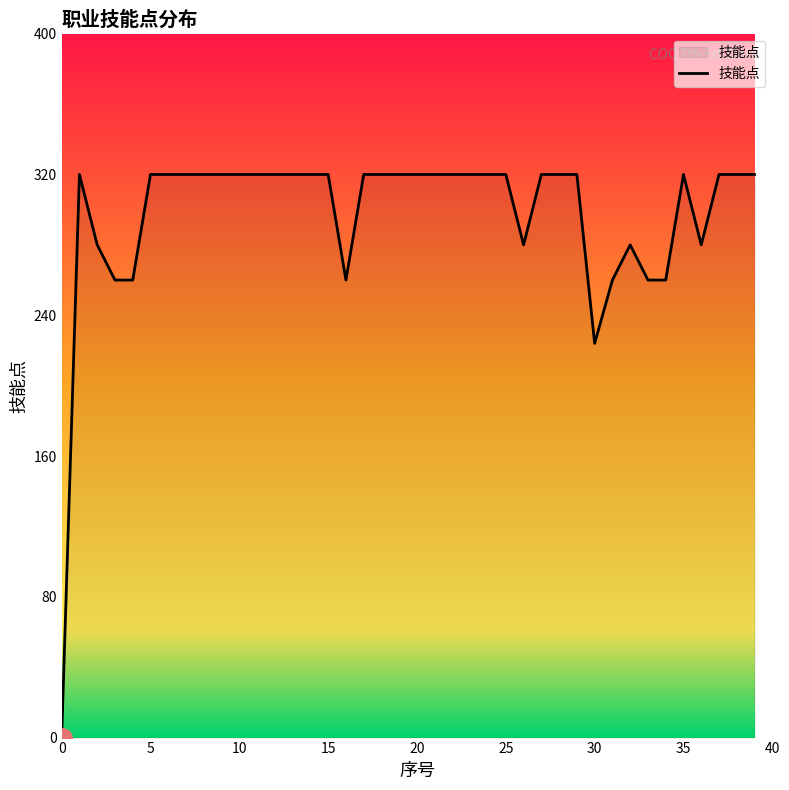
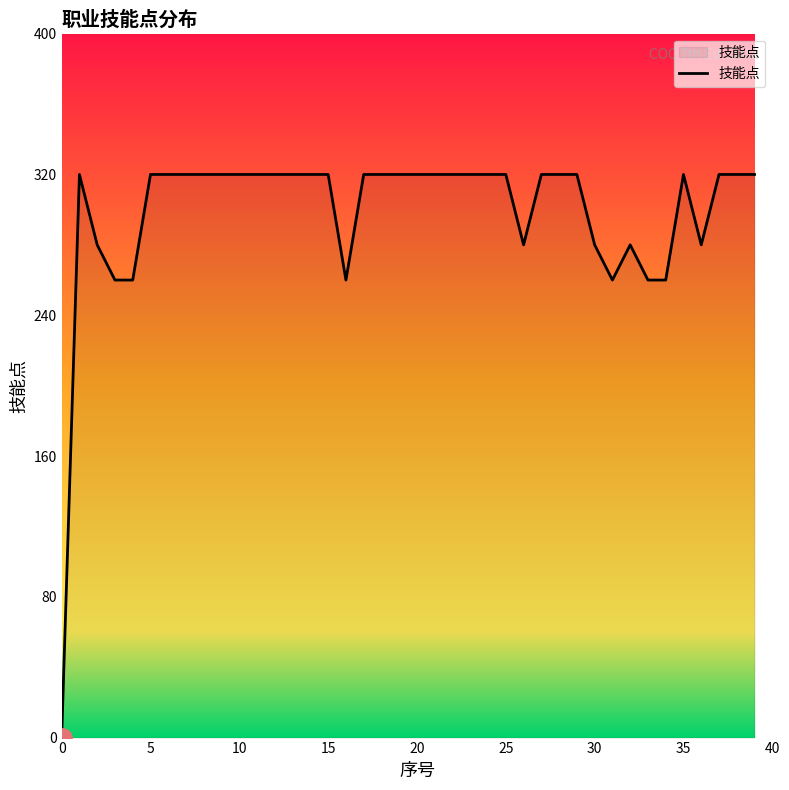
技能点, 30: 224 -> 280
